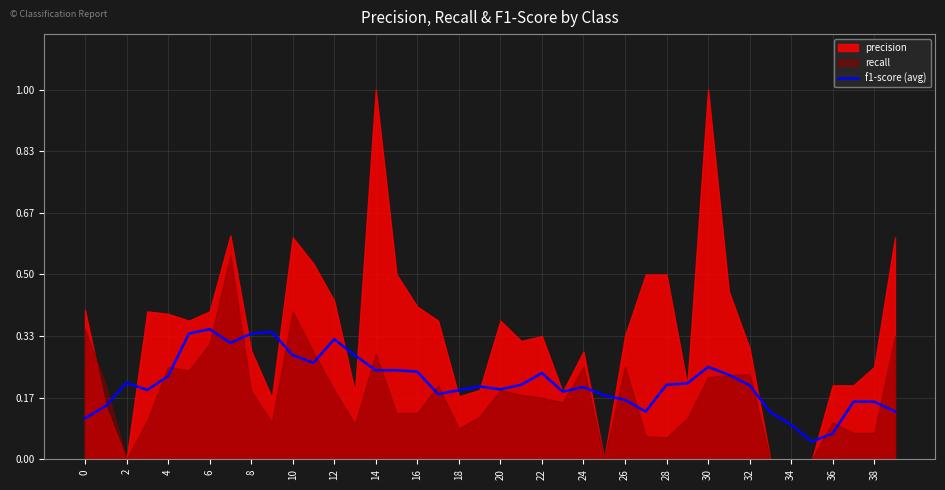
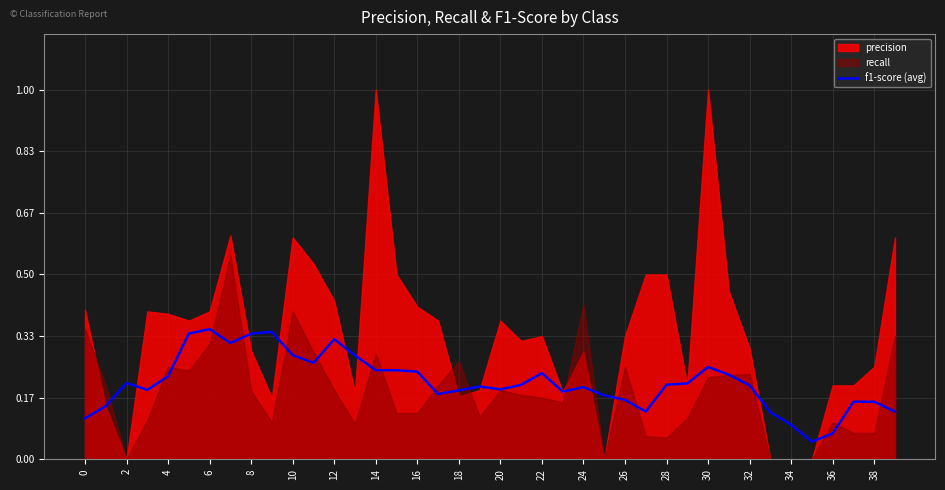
recall, 18: 0.08 -> 0.27
recall, 24: 0.25 -> 0.42
